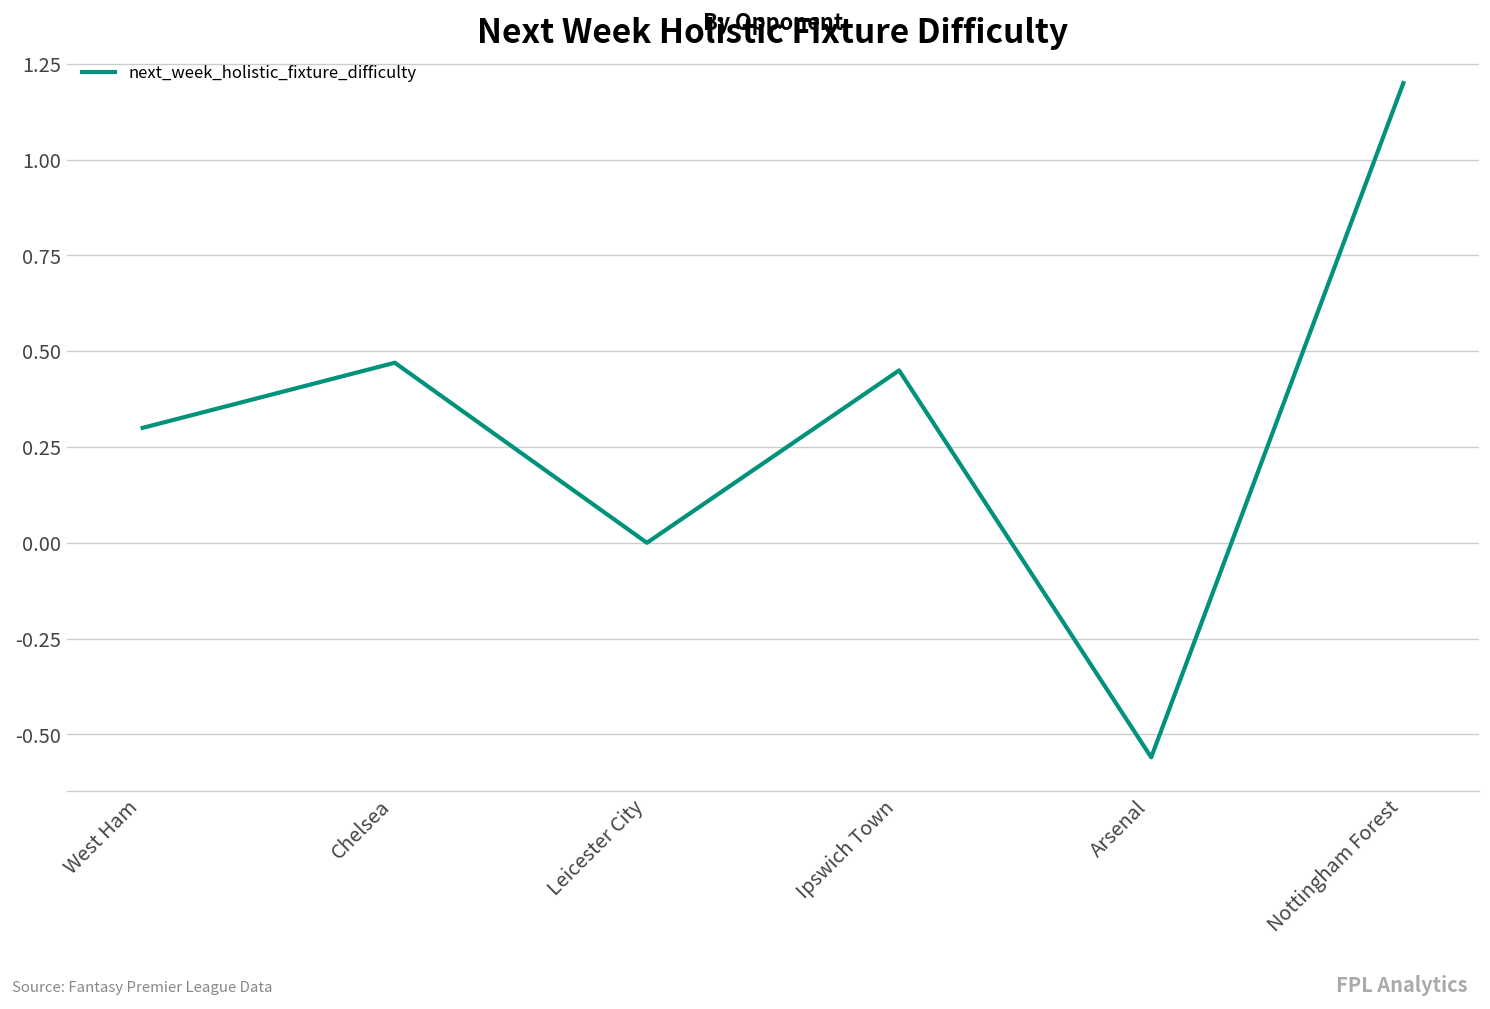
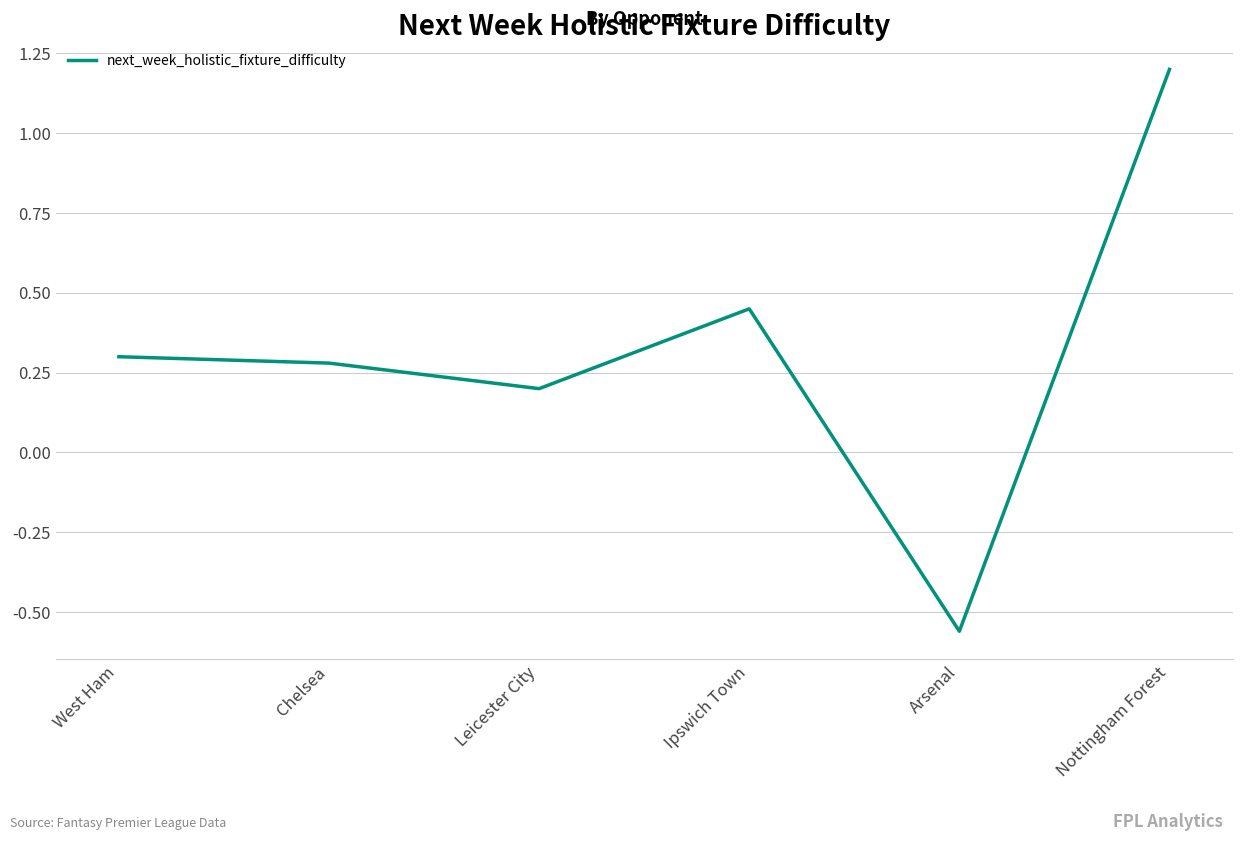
Chelsea: 0.47 -> 0.28
Leicester City: 0.0 -> 0.2
